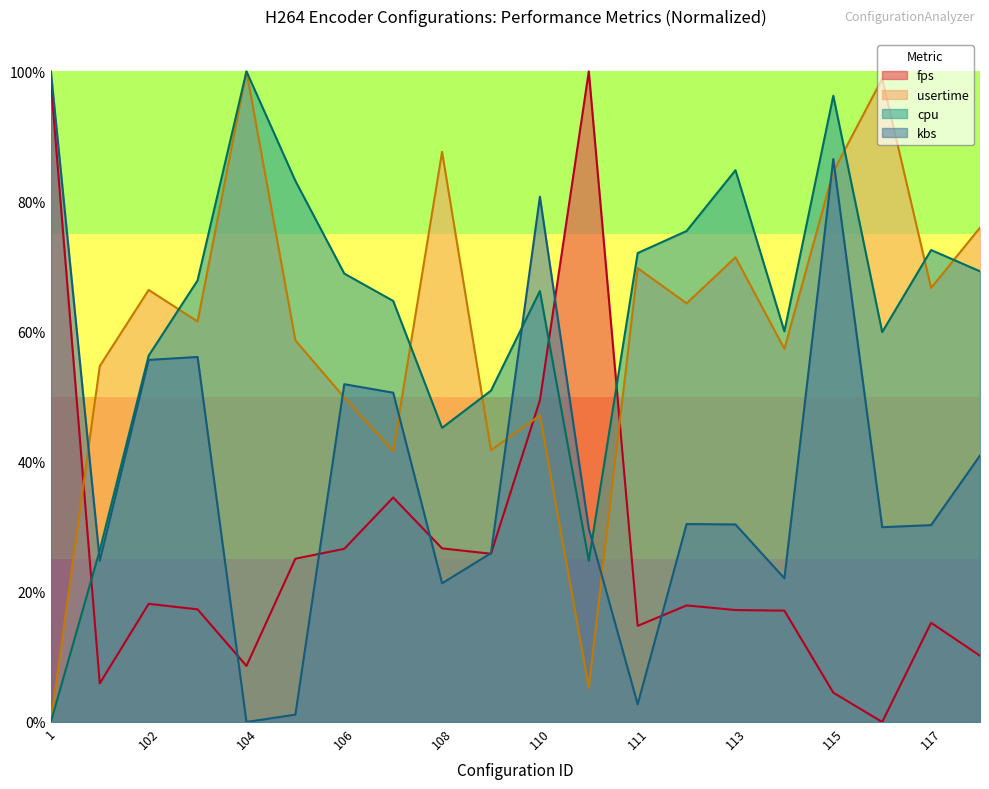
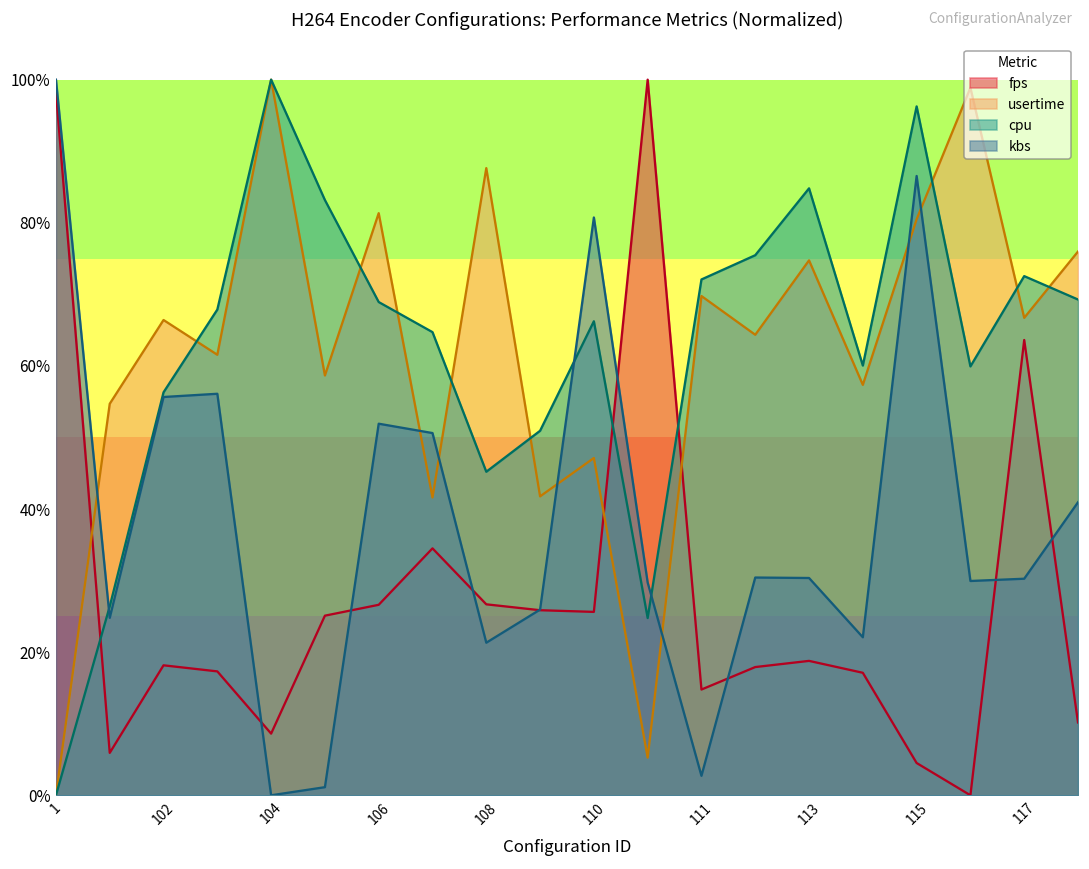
usertime, 106: 50% -> 81%
fps, 110: 49% -> 26%
fps, 113: 17% -> 19%
usertime, 113: 71% -> 75%
usertime, 115: 85% -> 80%
fps, 117: 15% -> 64%
